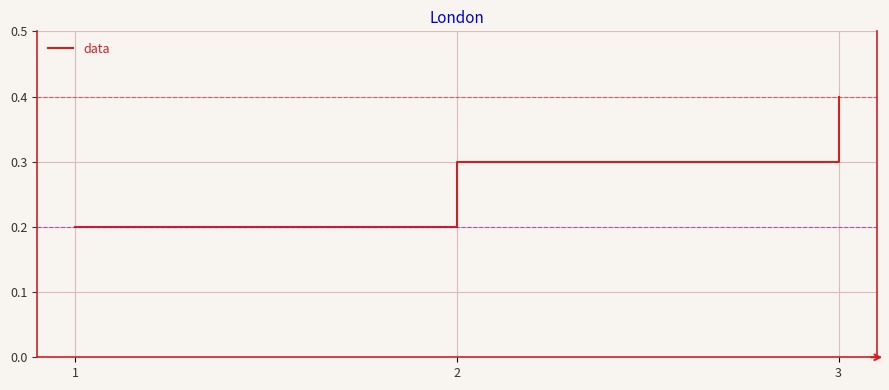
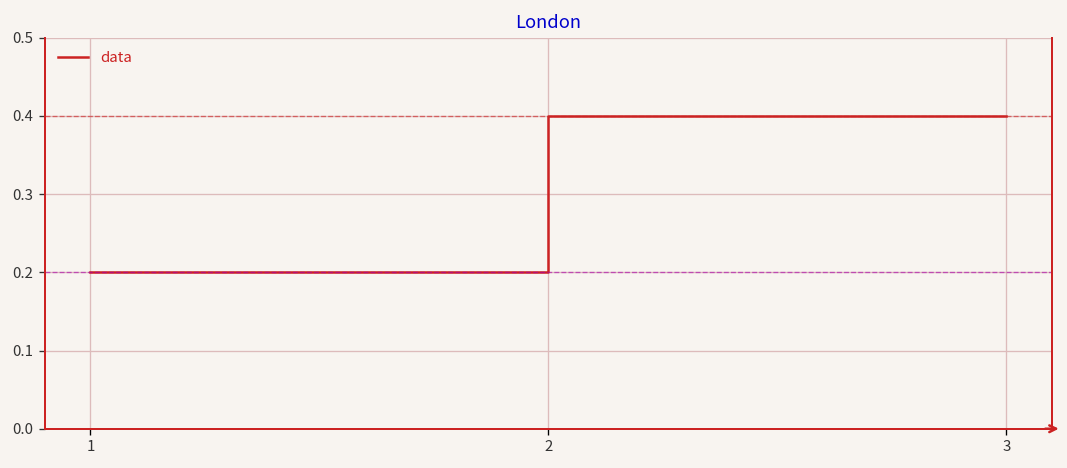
2: 0.3 -> 0.4
